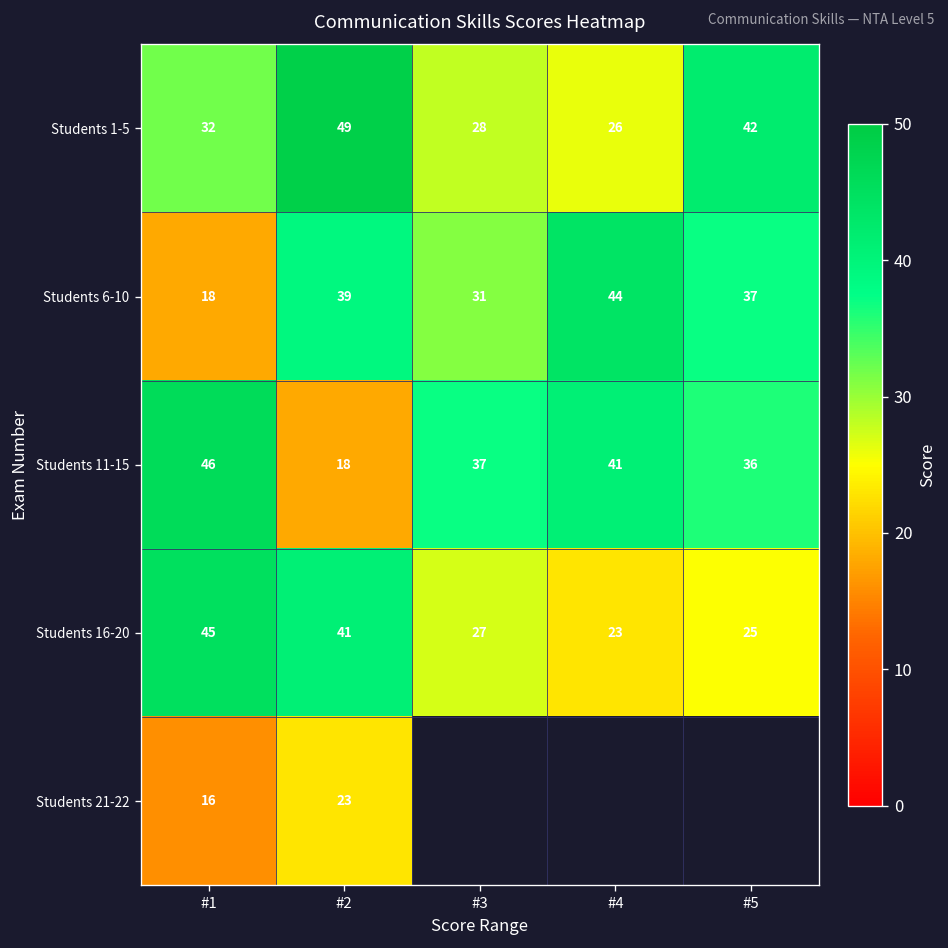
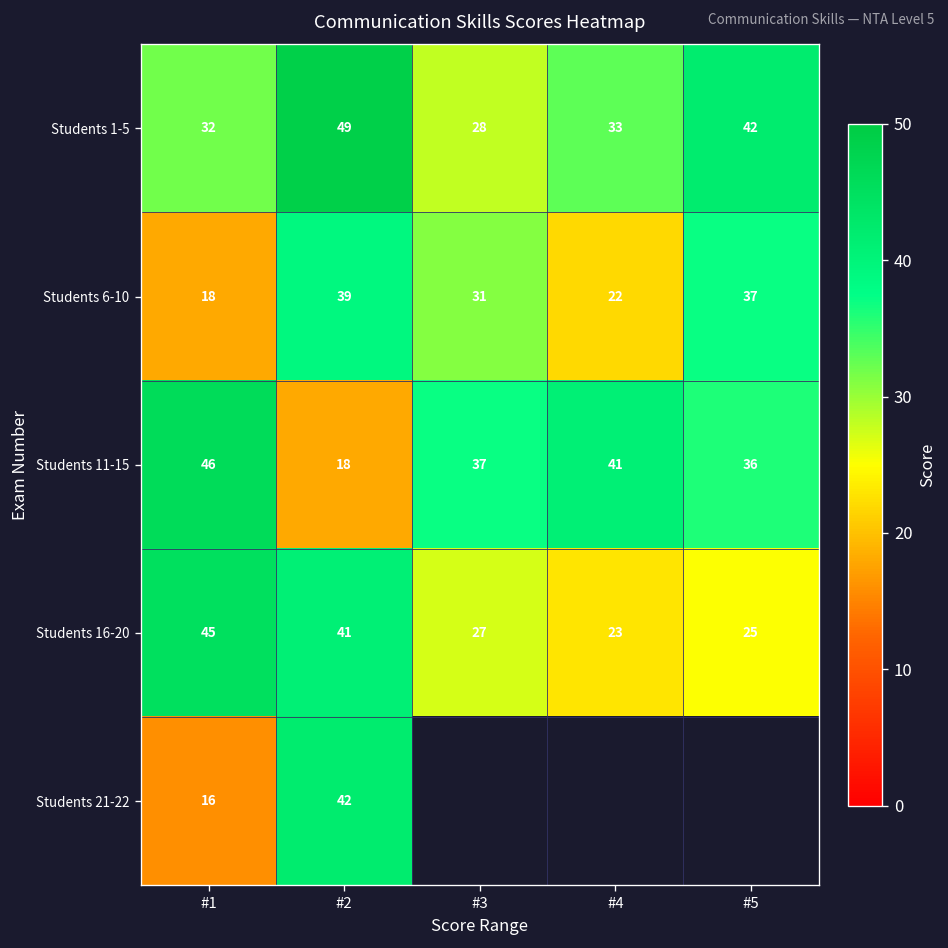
Students 1-5, #4: 26 -> 33
Students 6-10, #4: 44 -> 22
Students 21-22, #2: 23 -> 42
